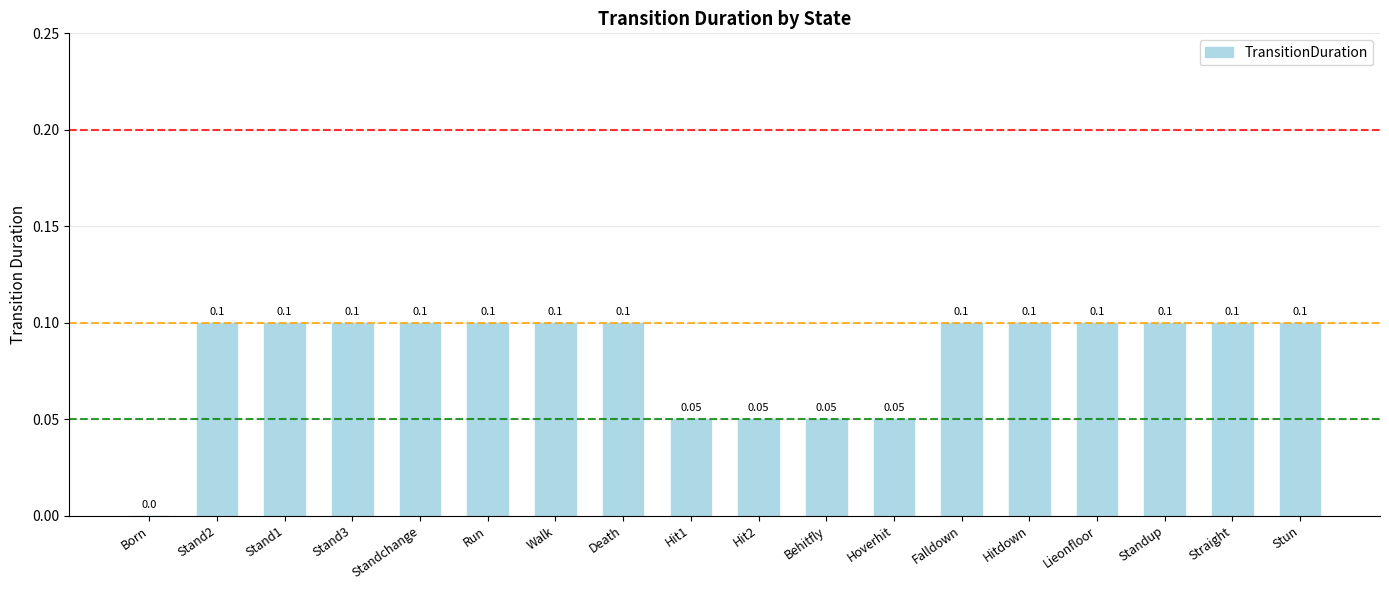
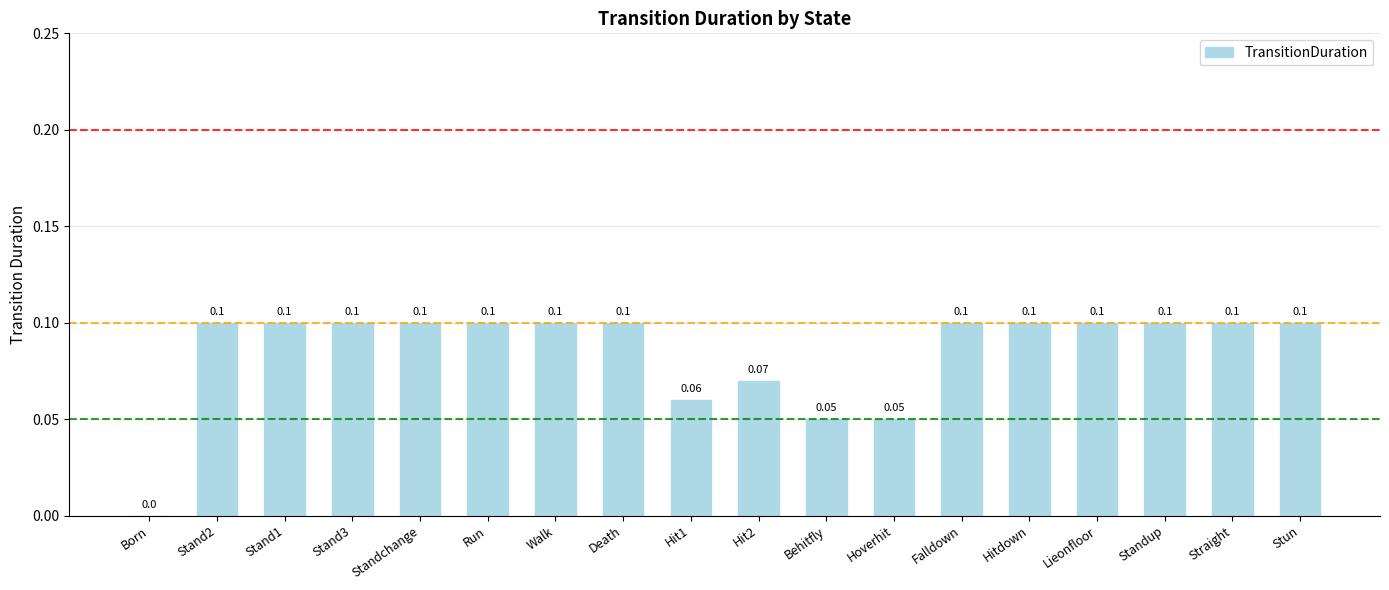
Hit1: 0.05 -> 0.06
Hit2: 0.05 -> 0.07
